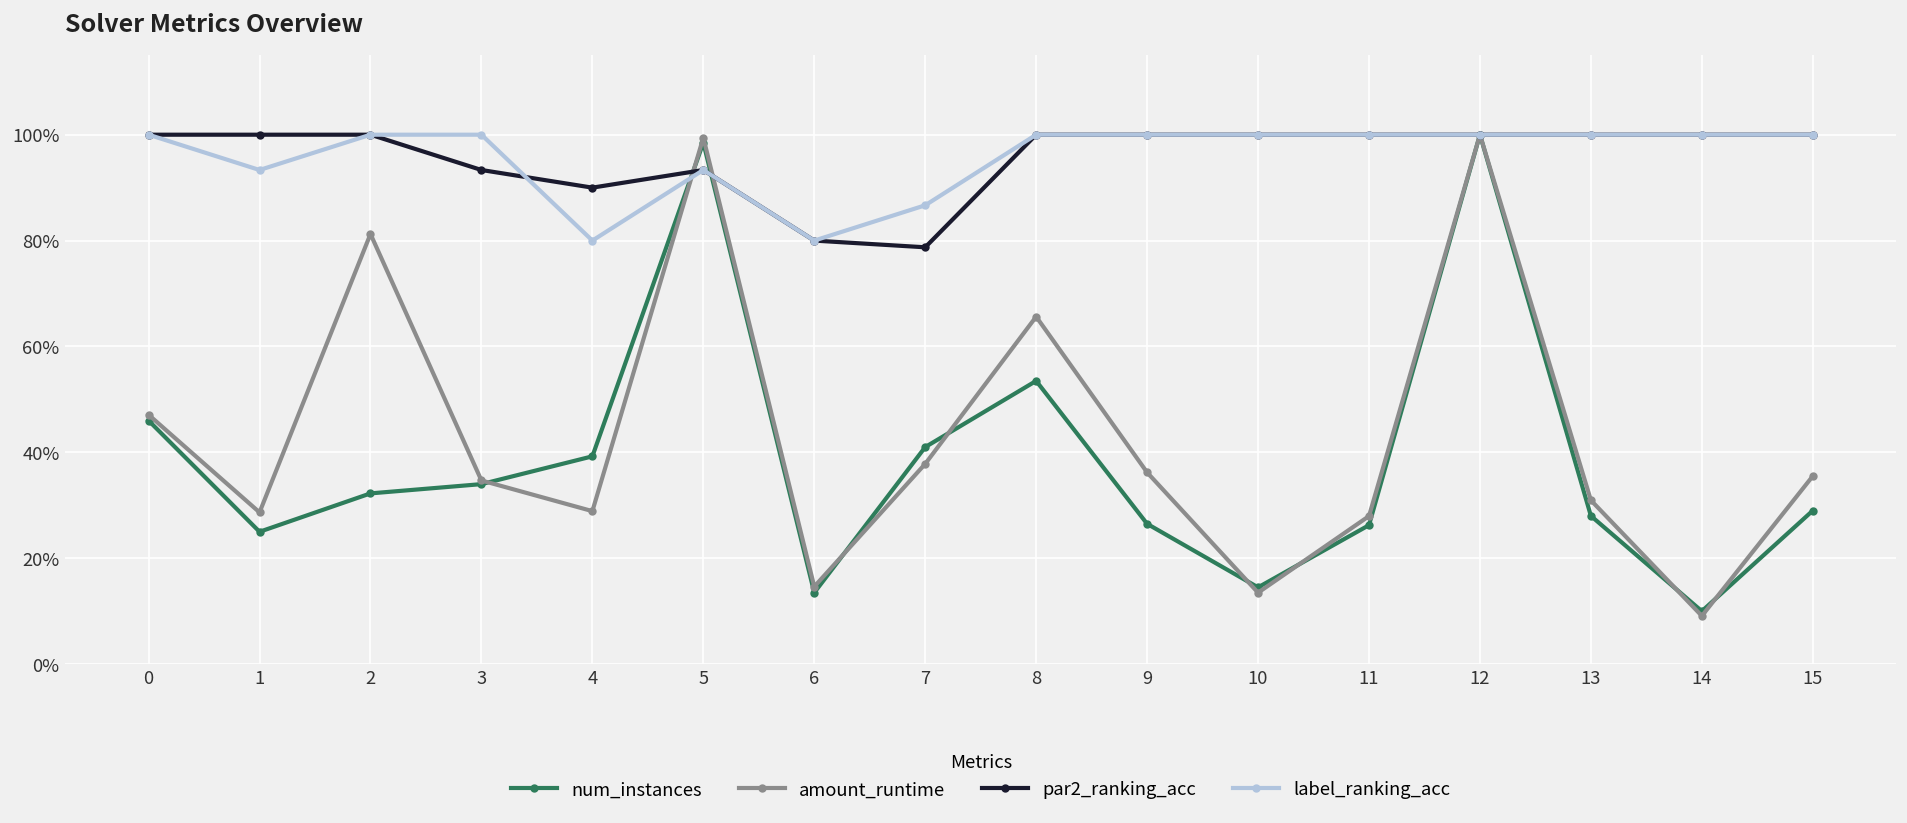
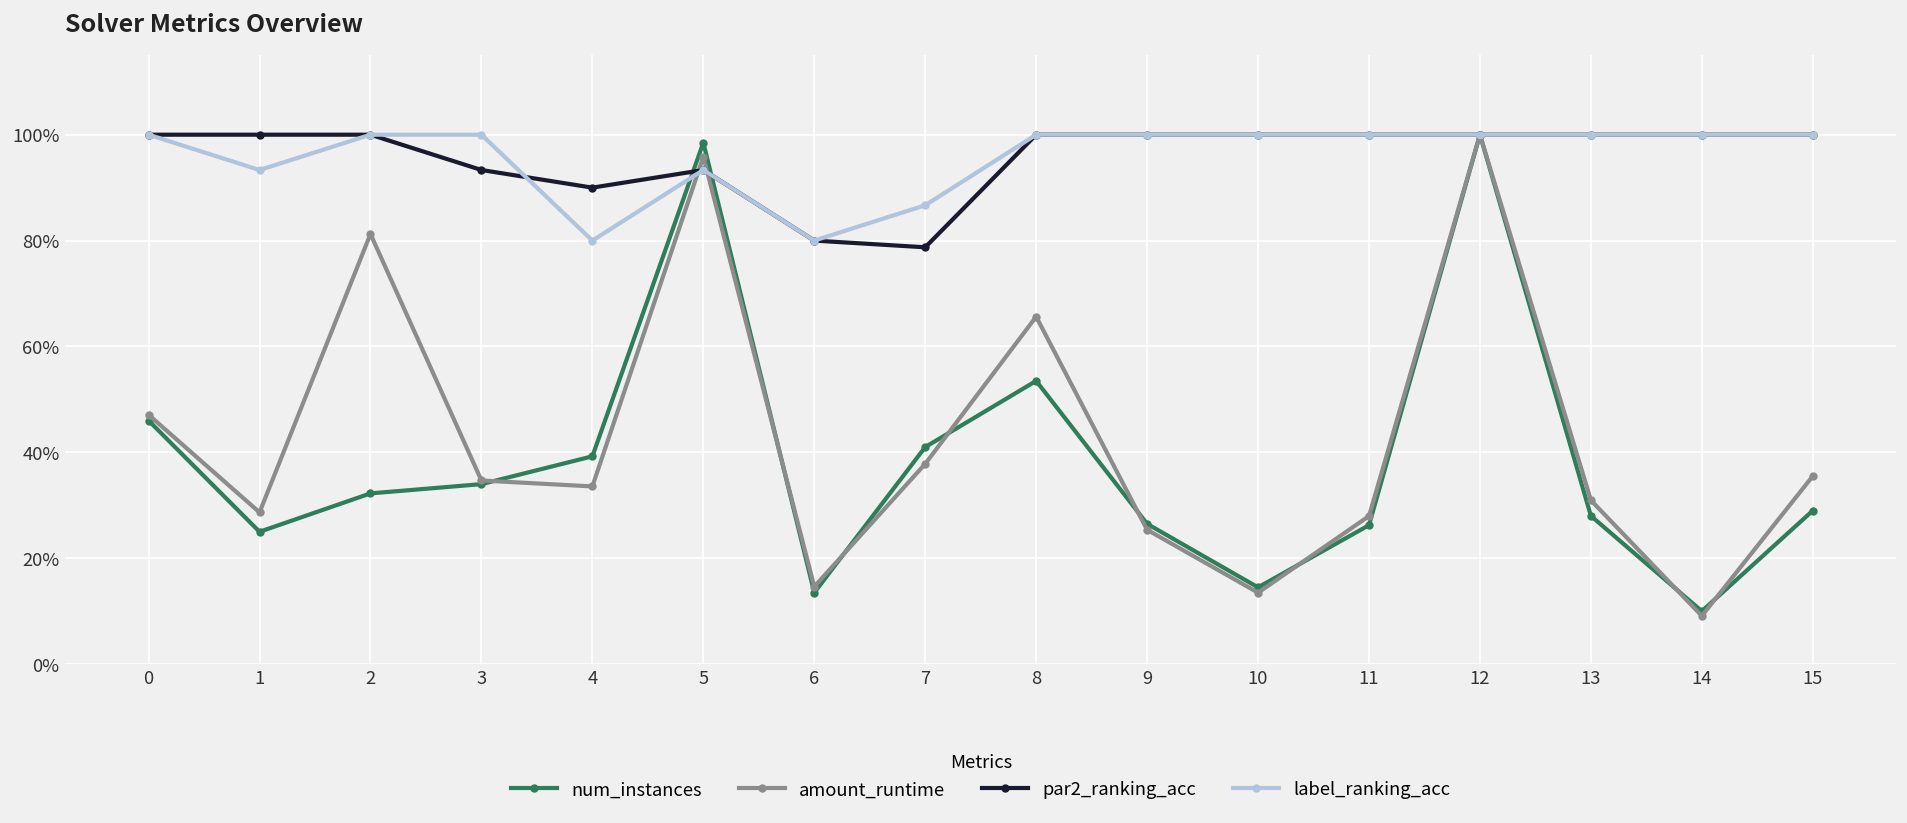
amount_runtime, 4: 29% -> 34%
amount_runtime, 5: 99% -> 96%
amount_runtime, 9: 36% -> 25%
